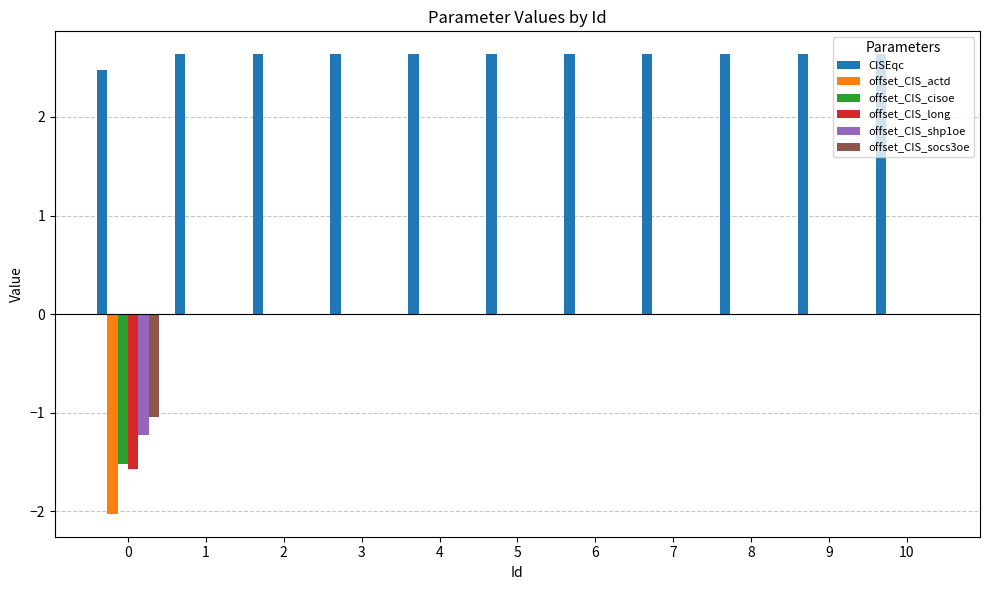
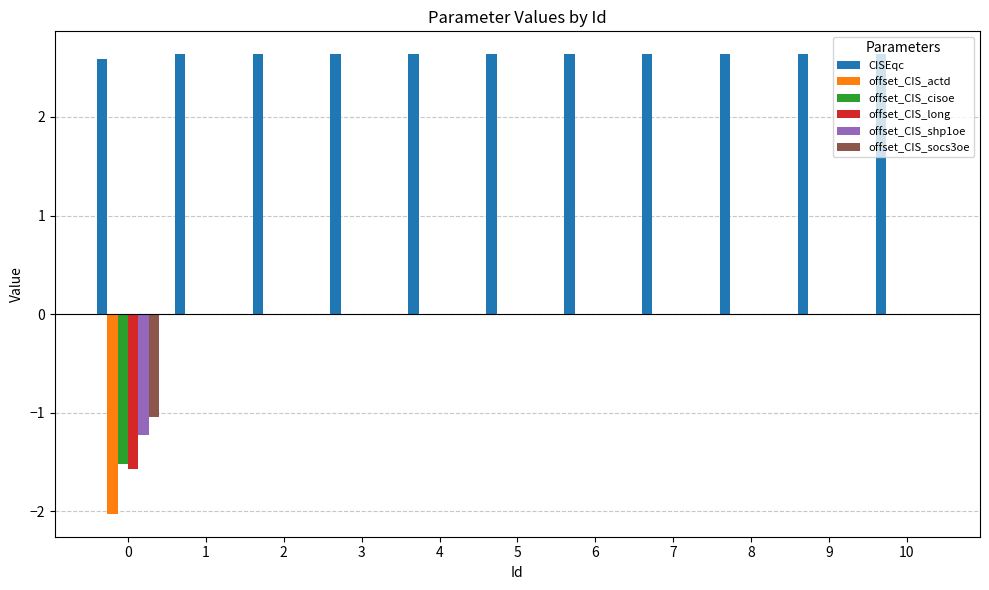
CISEqc, 0: 2.5 -> 2.6
